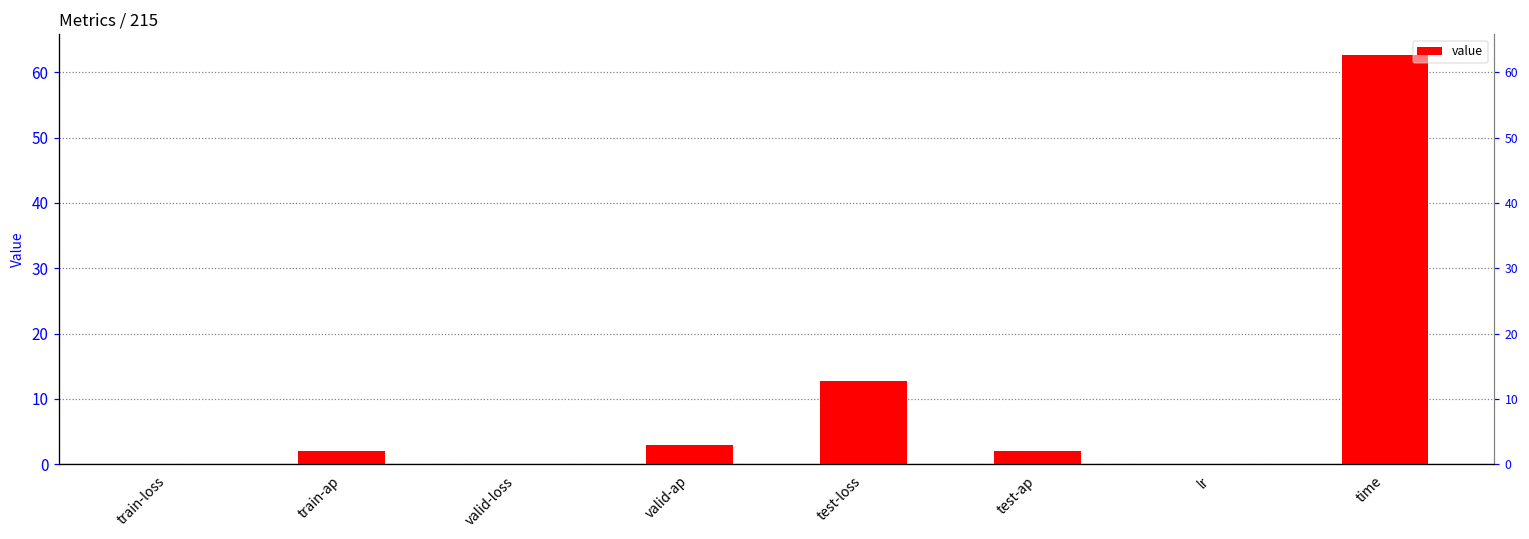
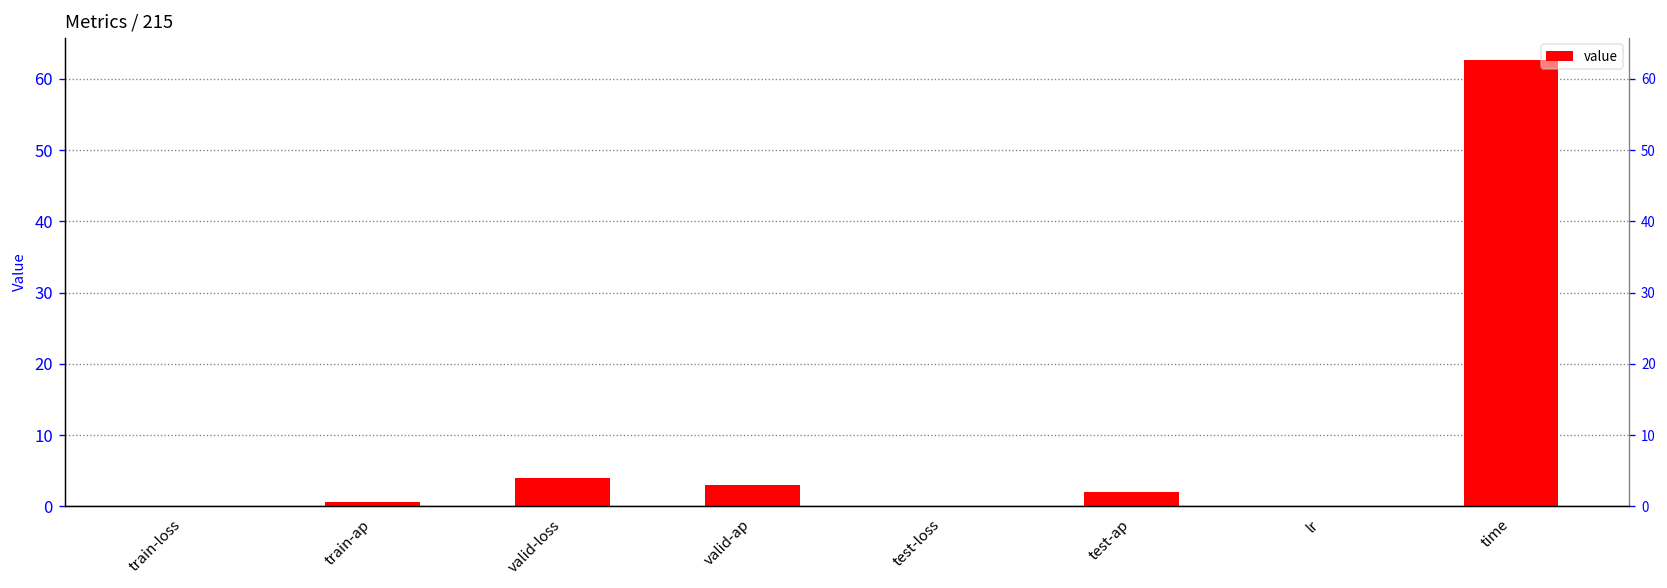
train-ap: 2 -> 1
valid-loss: 0 -> 4
test-loss: 13 -> 0
